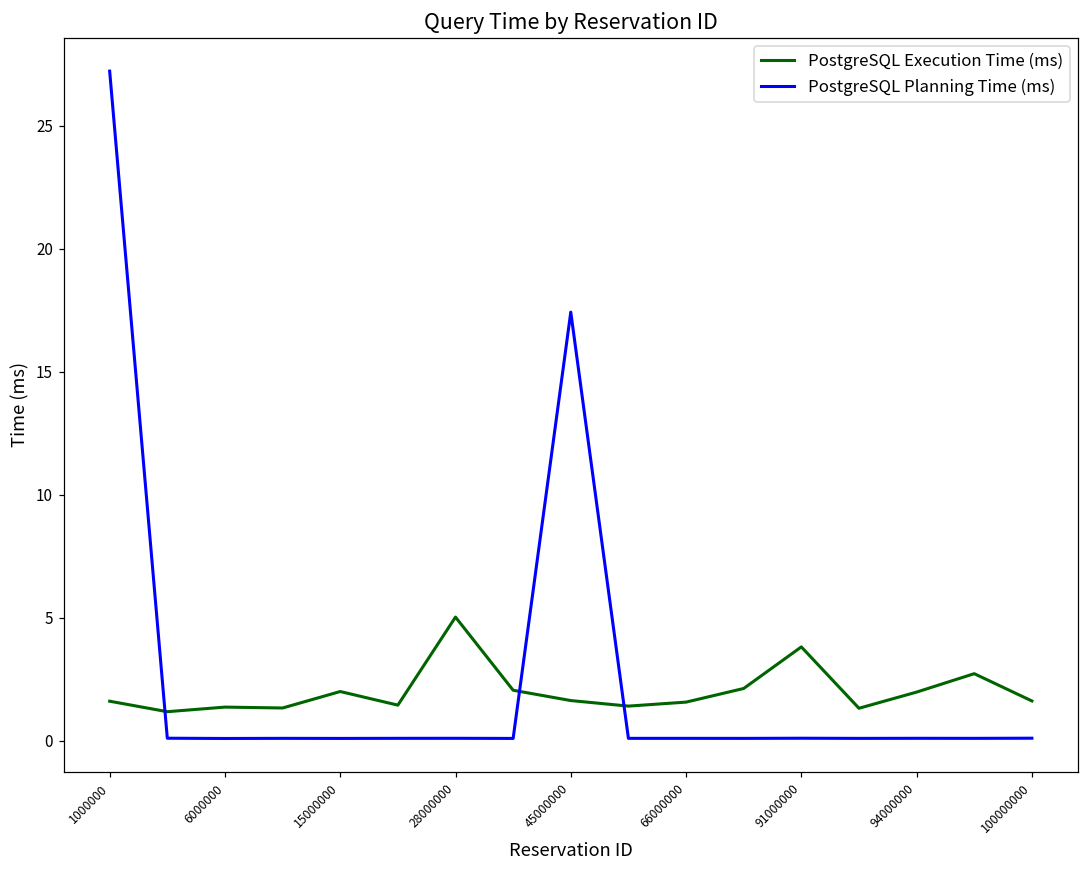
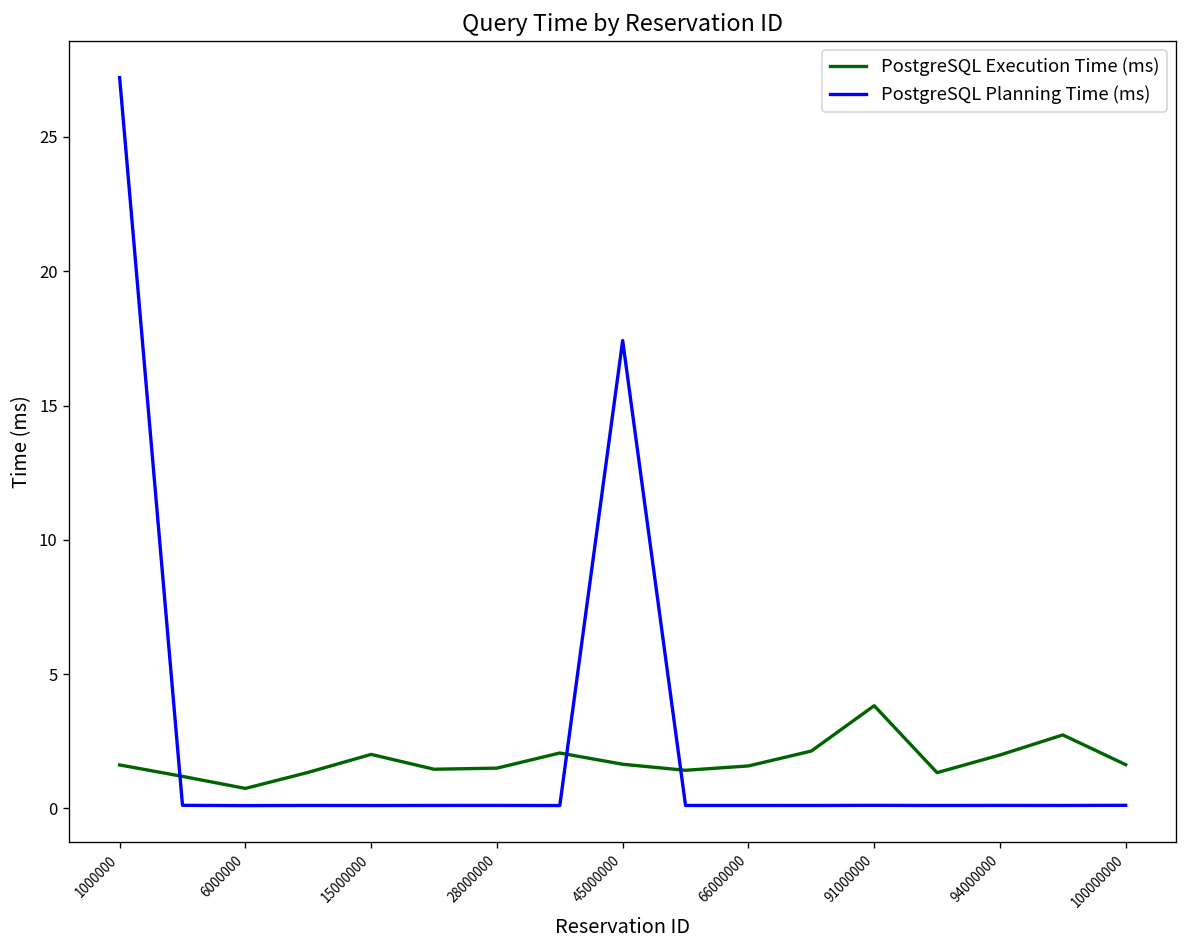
PostgreSQL Execution Time (ms), 6000000: 1.4 -> 0.7
PostgreSQL Execution Time (ms), 28000000: 5.0 -> 1.5
